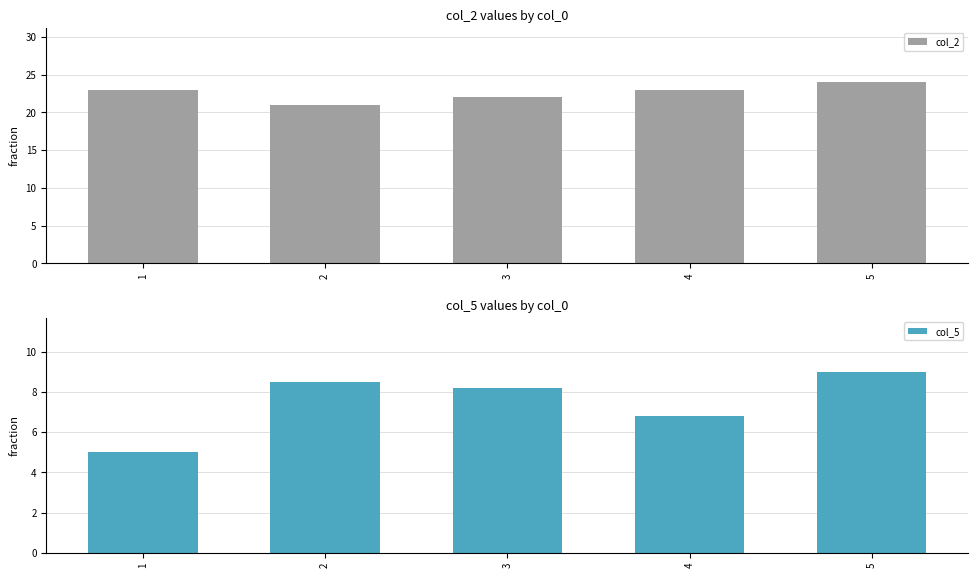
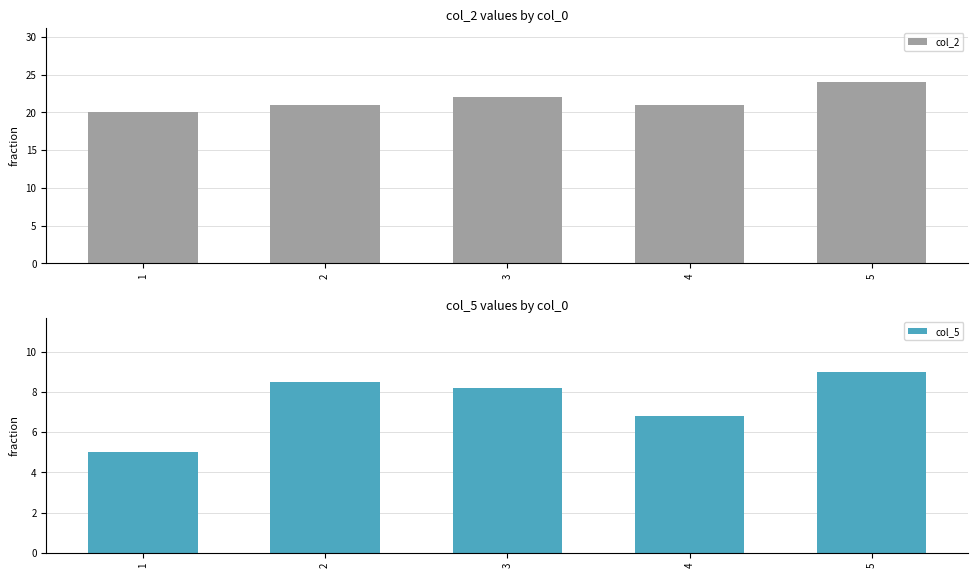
col_2 values by col_0, 1: 23 -> 20
col_2 values by col_0, 4: 23 -> 21
